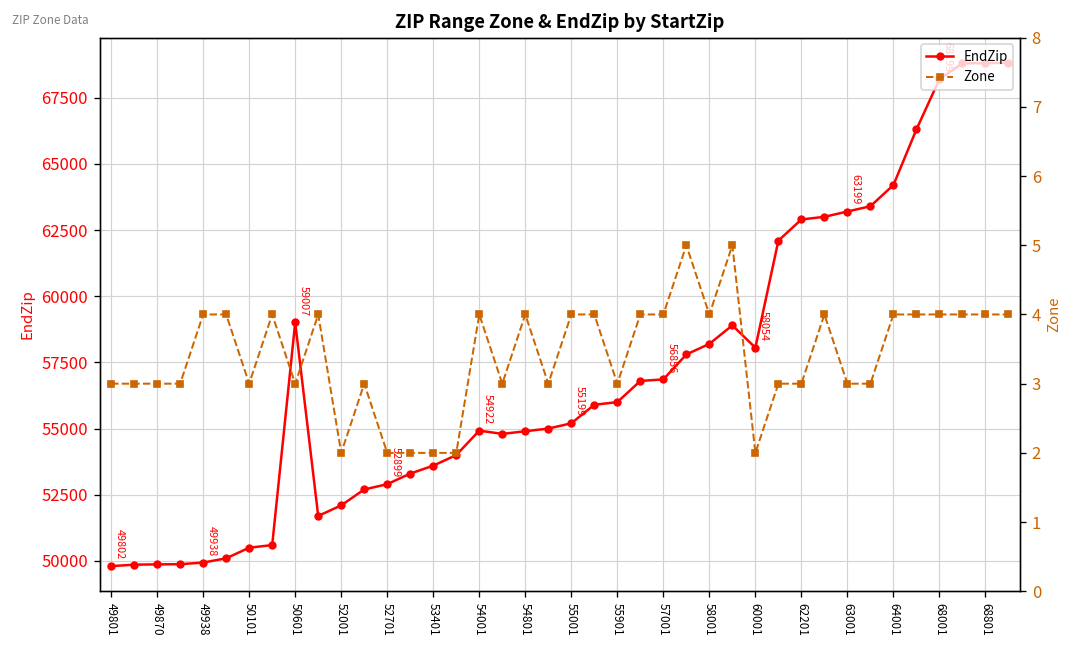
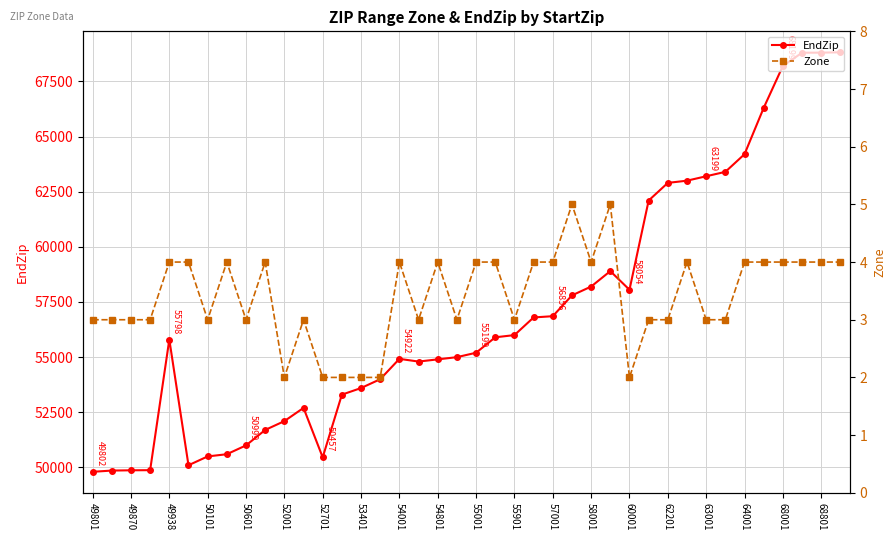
EndZip, 49938: 49938 -> 55798
EndZip, 50601: 59007 -> 50999
EndZip, 52701: 52899 -> 50457
